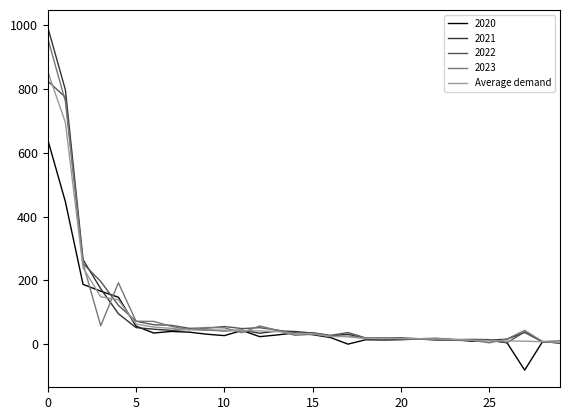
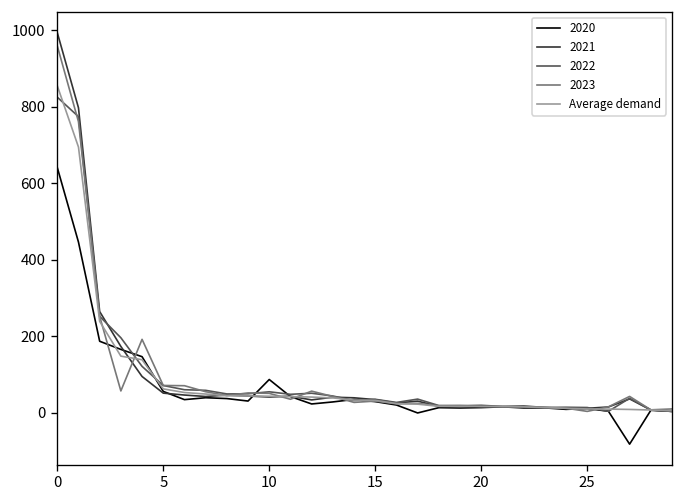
2020, 10: 30 -> 90
